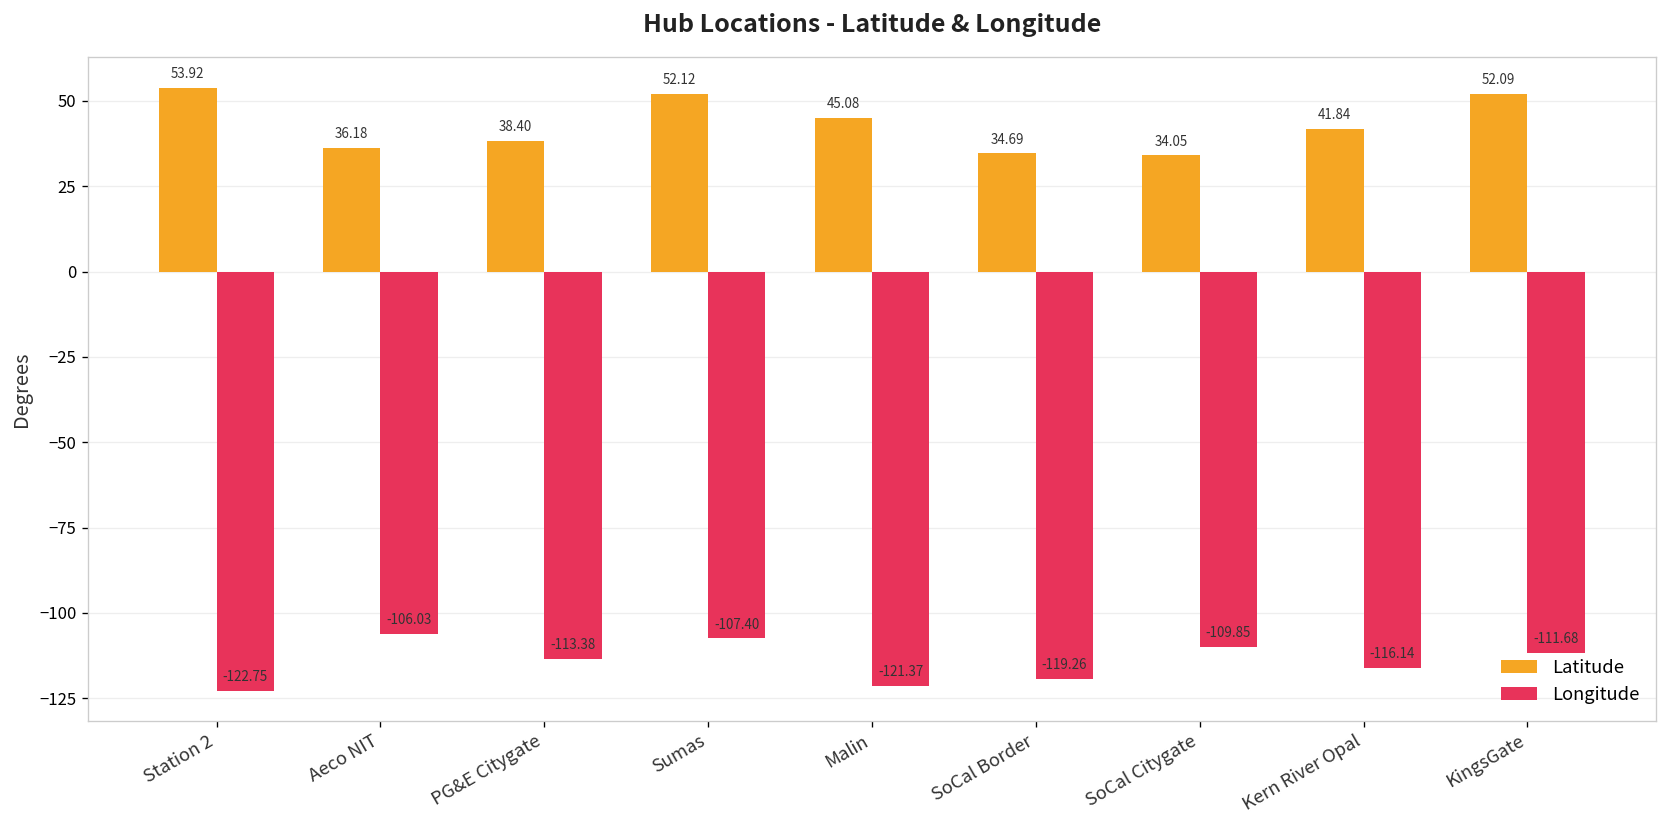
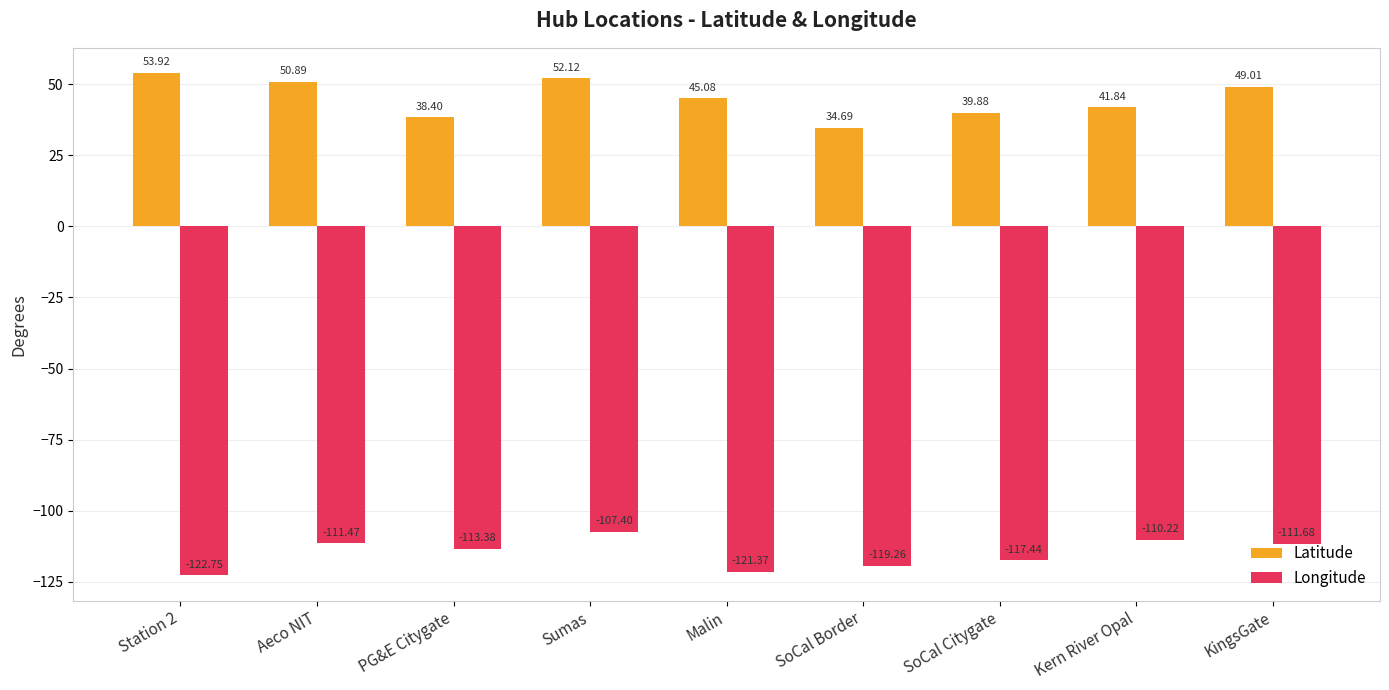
Latitude, Aeco NIT: 36.18 -> 50.89
Longitude, Aeco NIT: -106.03 -> -111.47
Latitude, SoCal Citygate: 34.05 -> 39.88
Longitude, SoCal Citygate: -109.85 -> -117.44
Longitude, Kern River Opal: -116.14 -> -110.22
Latitude, KingsGate: 52.09 -> 49.01
